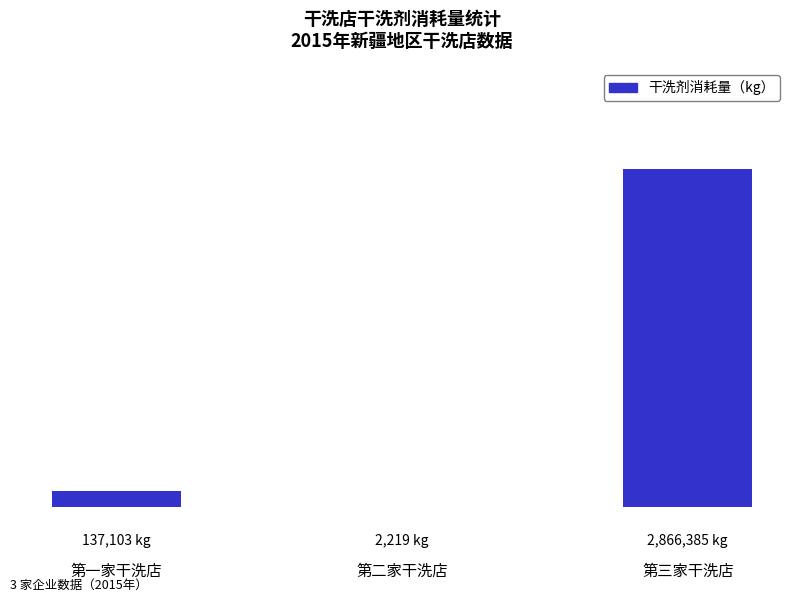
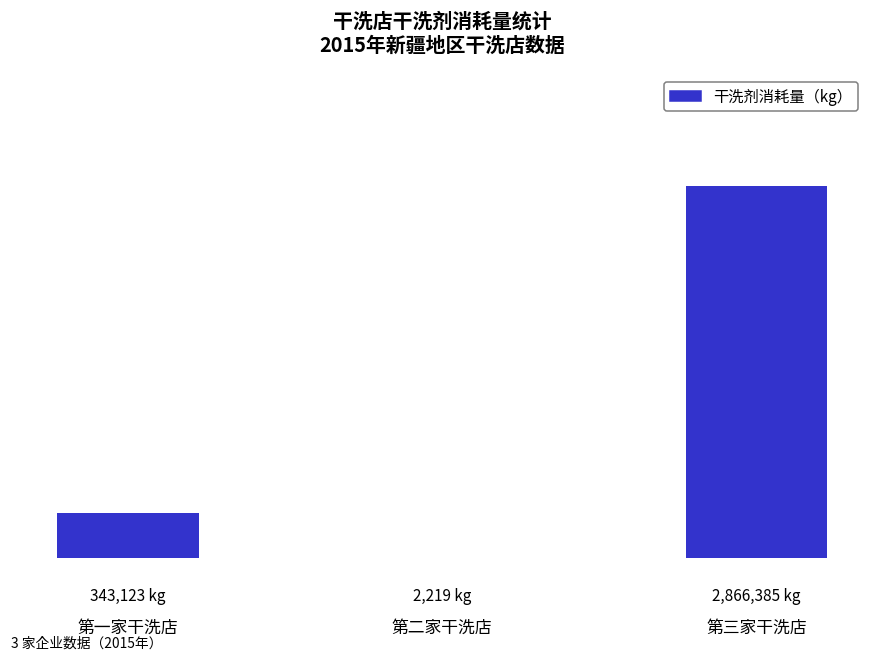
第一家干洗店: 137,103 -> 343,123
